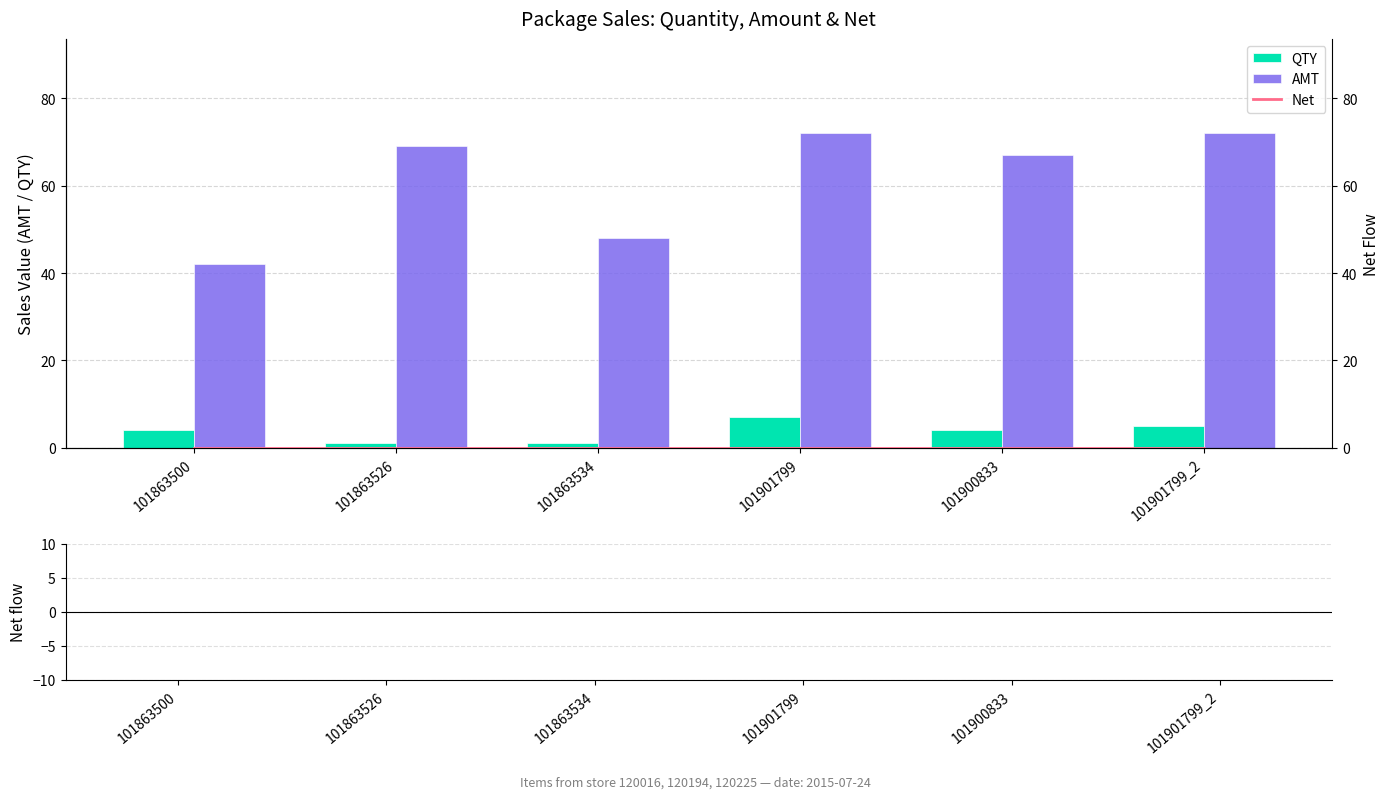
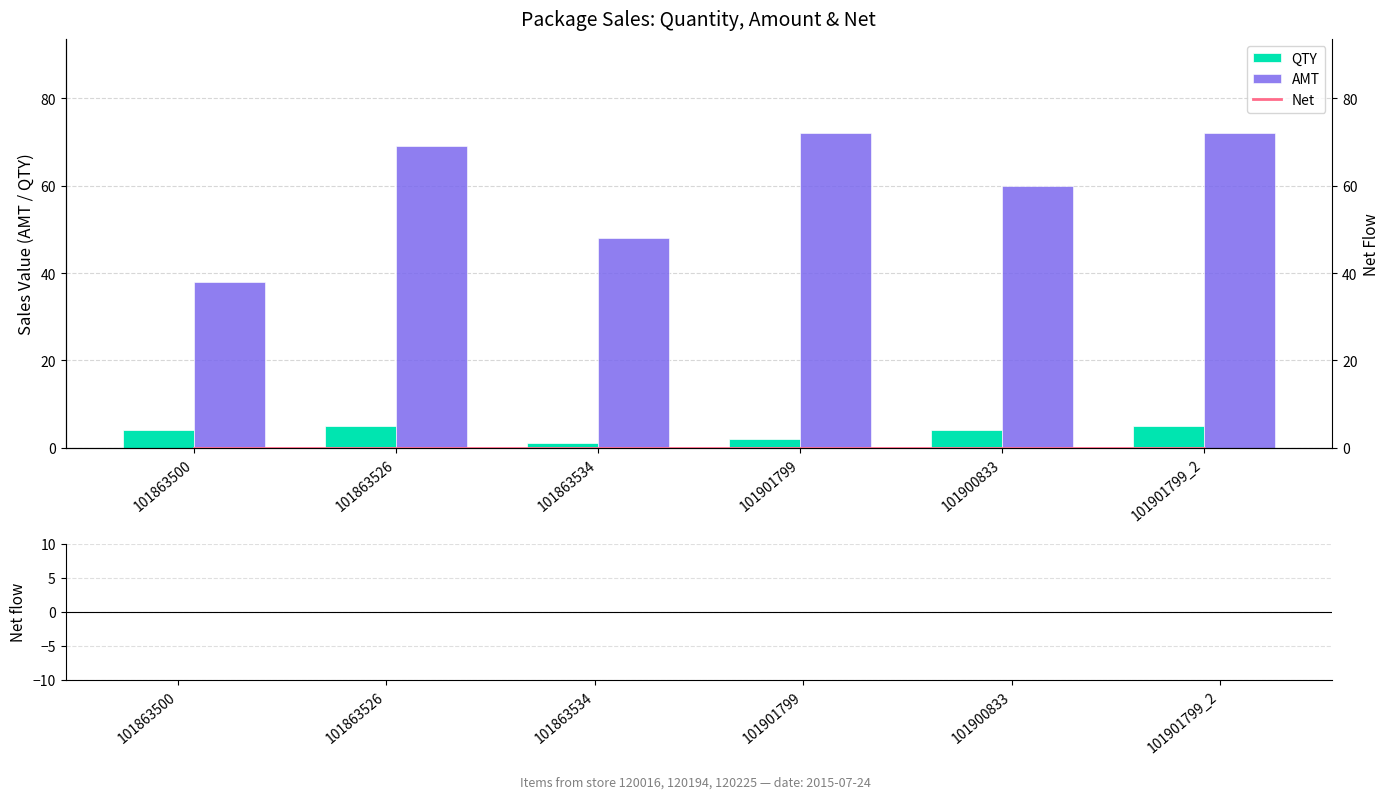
Package Sales: Quantity, Amount & Net, AMT, 101863500: 42 -> 38
Package Sales: Quantity, Amount & Net, QTY, 101863526: 1 -> 5
Package Sales: Quantity, Amount & Net, QTY, 101901799: 7 -> 2
Package Sales: Quantity, Amount & Net, AMT, 101900833: 67 -> 60
